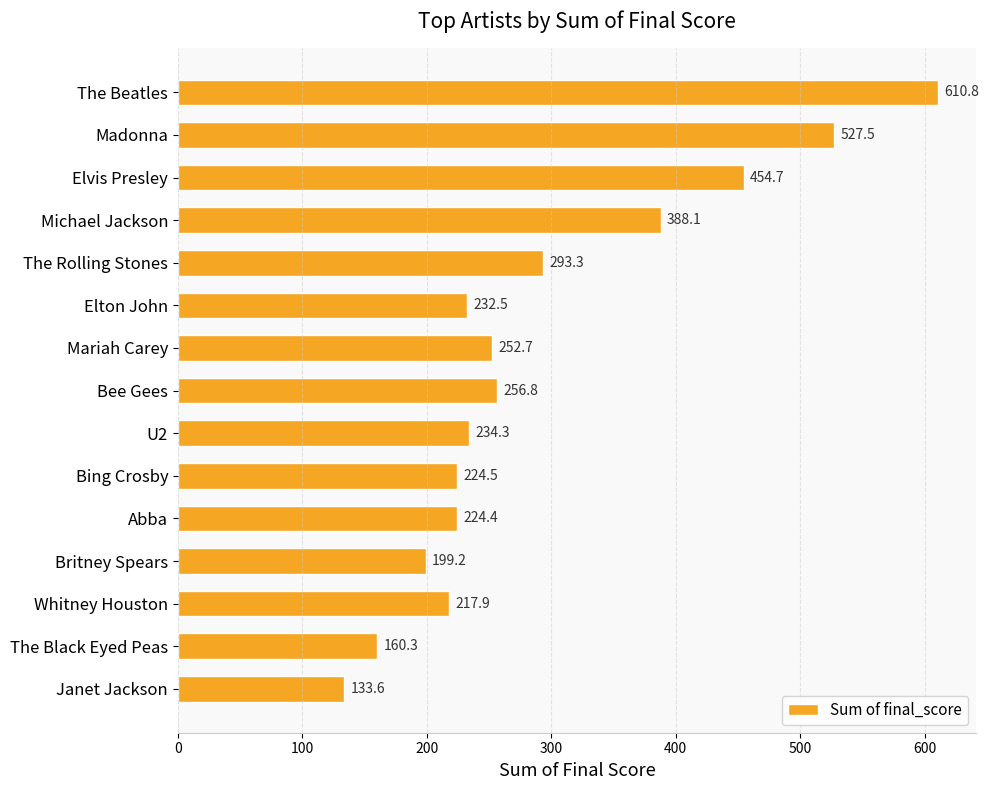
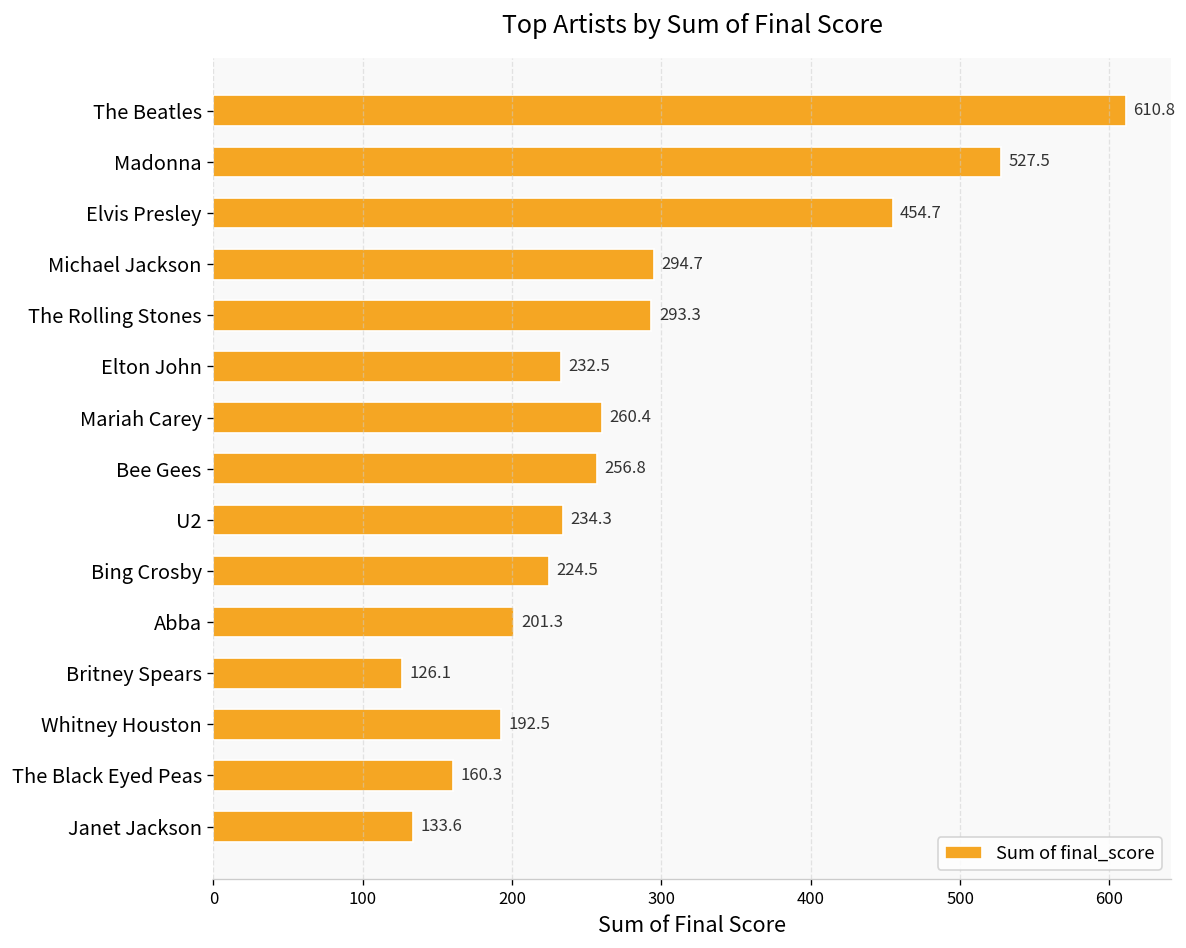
Michael Jackson: 388.1 -> 294.7
Mariah Carey: 252.7 -> 260.4
Abba: 224.4 -> 201.3
Britney Spears: 199.2 -> 126.1
Whitney Houston: 217.9 -> 192.5
